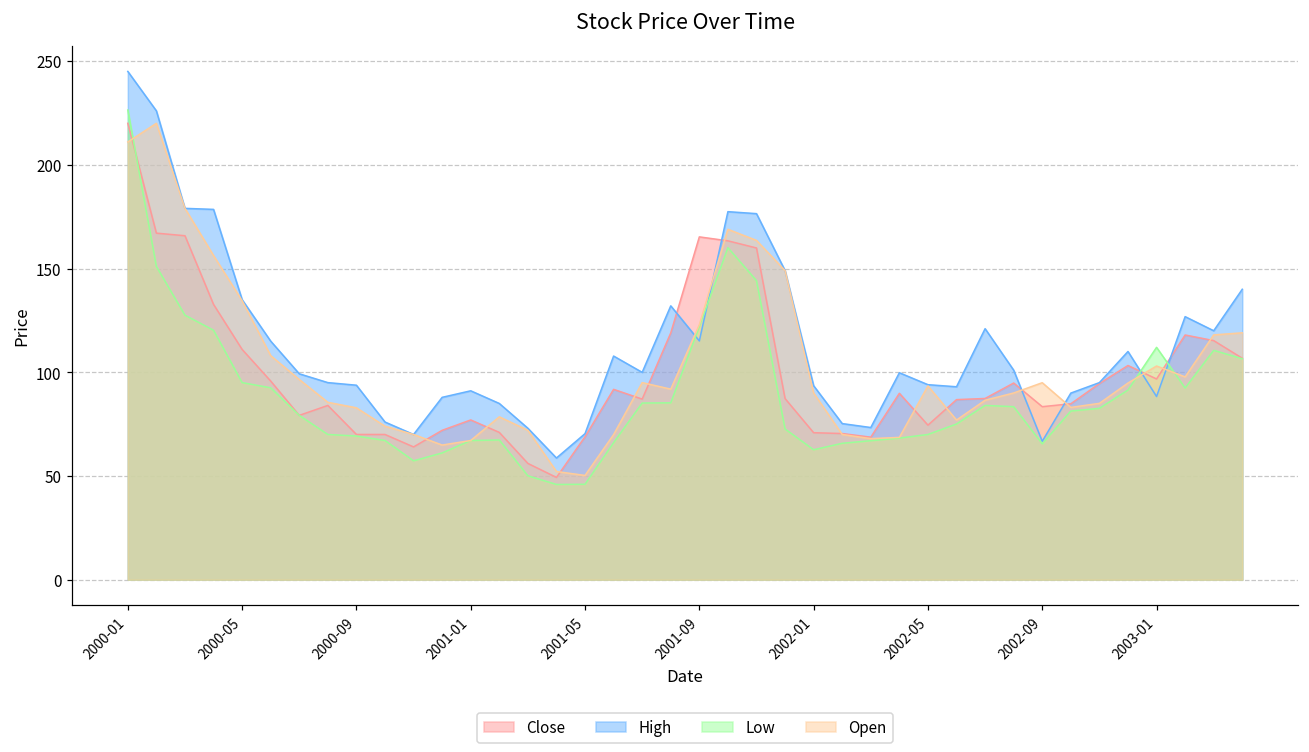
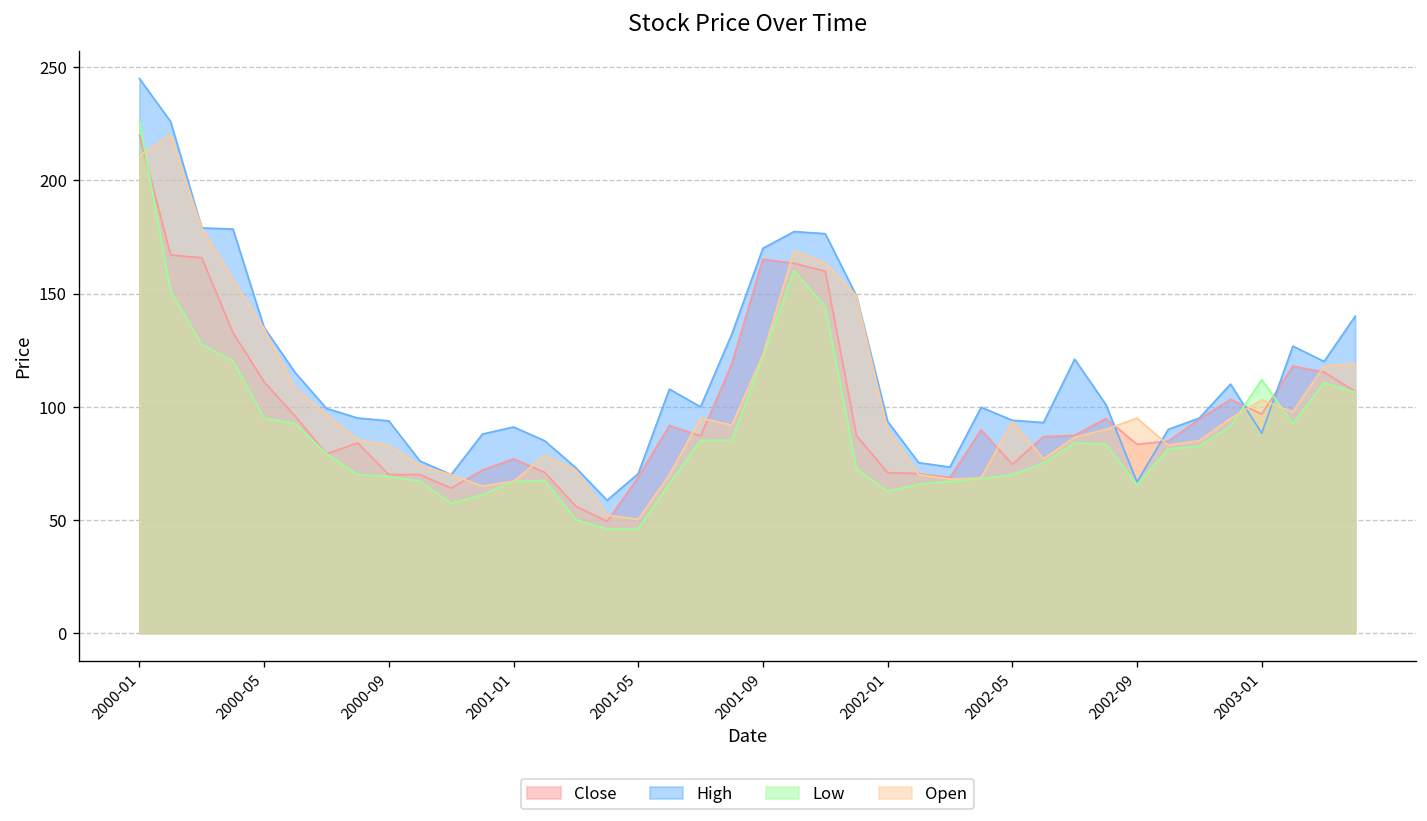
High, 2001-09: 115 -> 170
